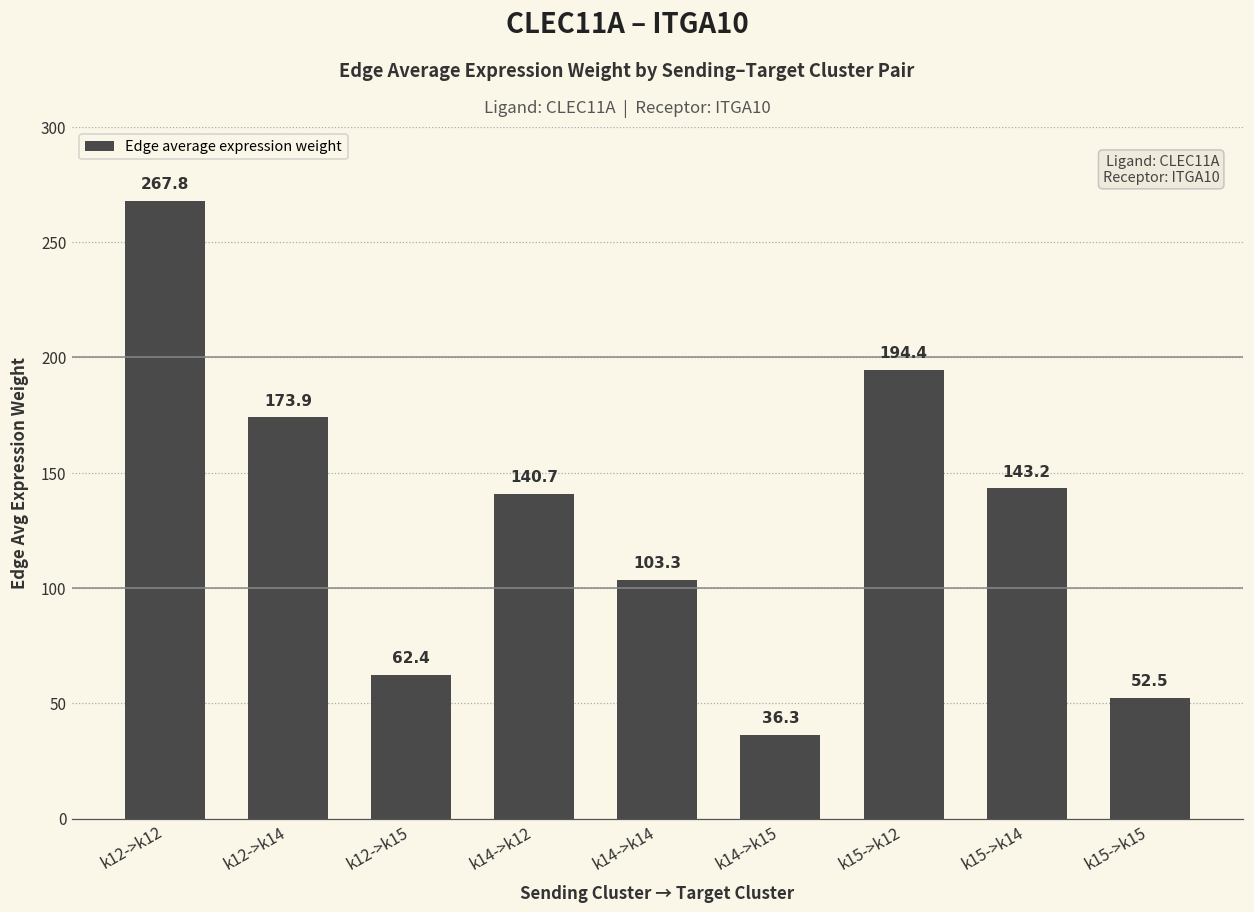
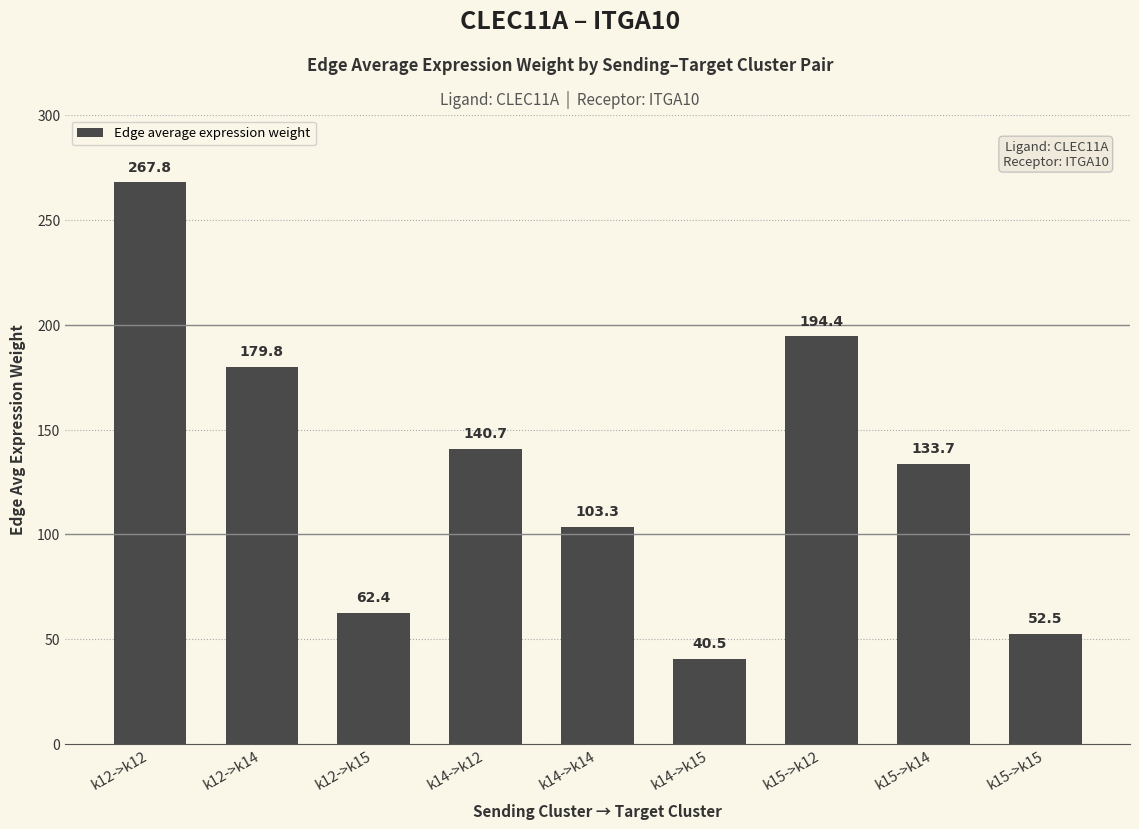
k12->k14: 173.9 -> 179.8
k14->k15: 36.3 -> 40.5
k15->k14: 143.2 -> 133.7
